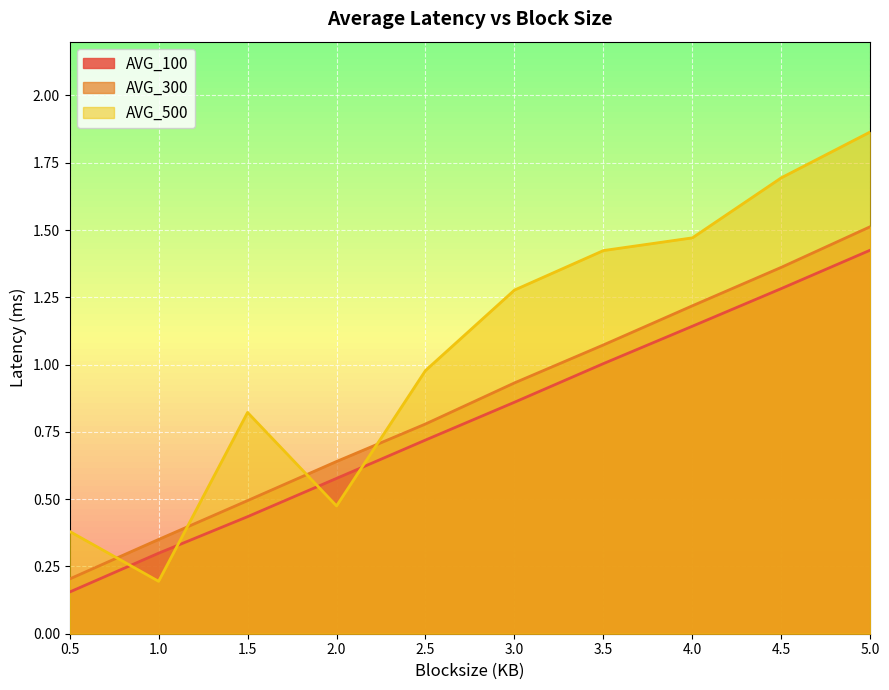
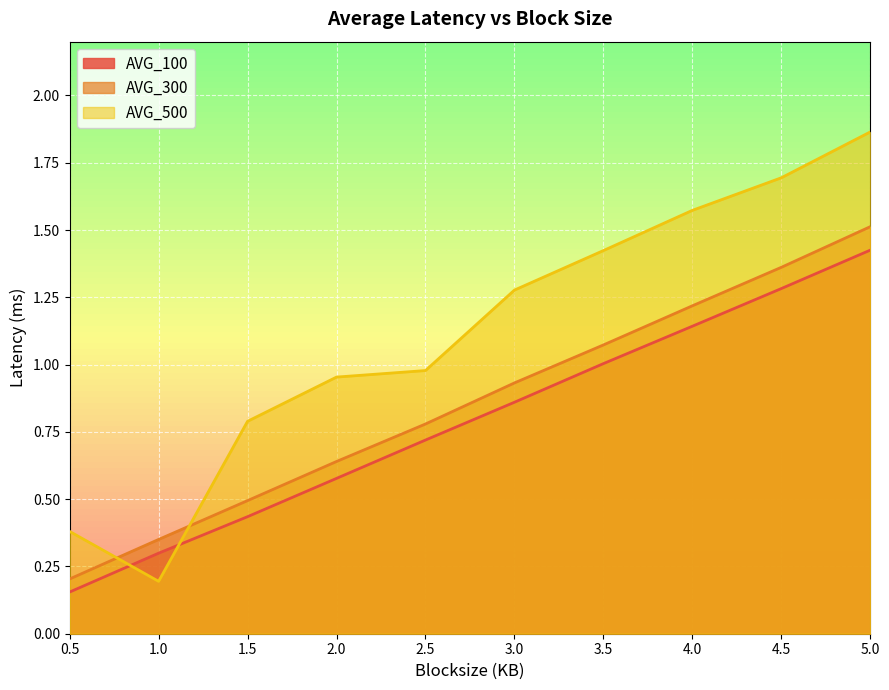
AVG_500, 1.5: 0.82 -> 0.79
AVG_500, 2.0: 0.47 -> 0.95
AVG_500, 4.0: 1.47 -> 1.57
